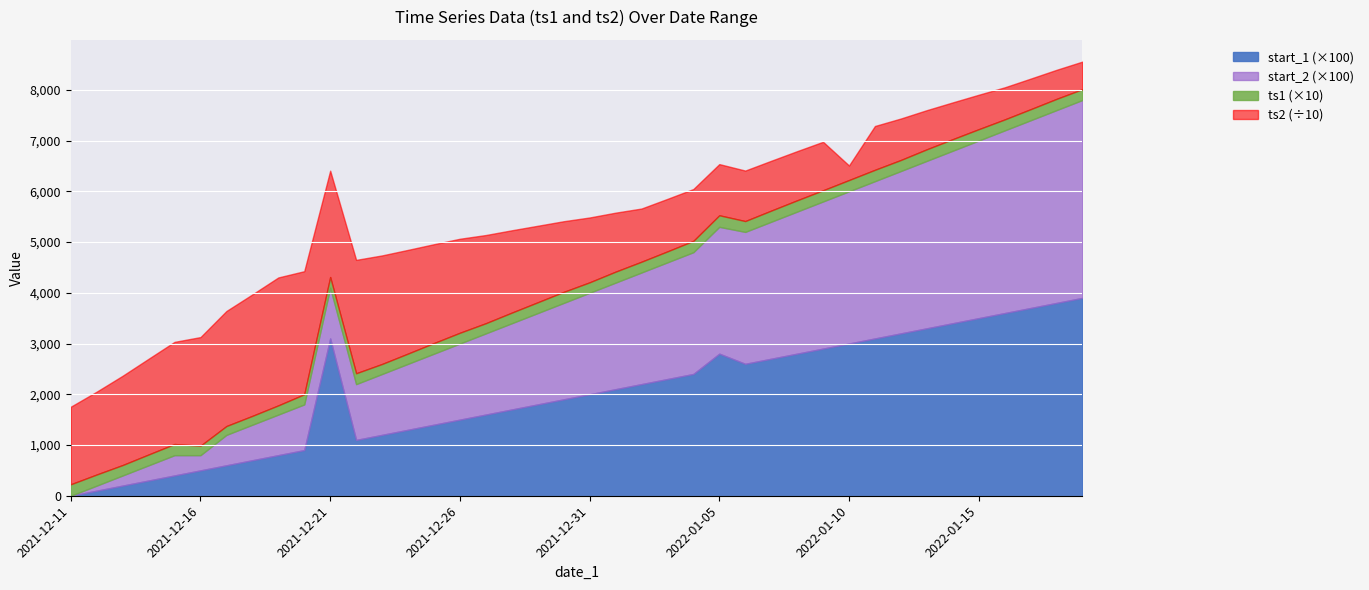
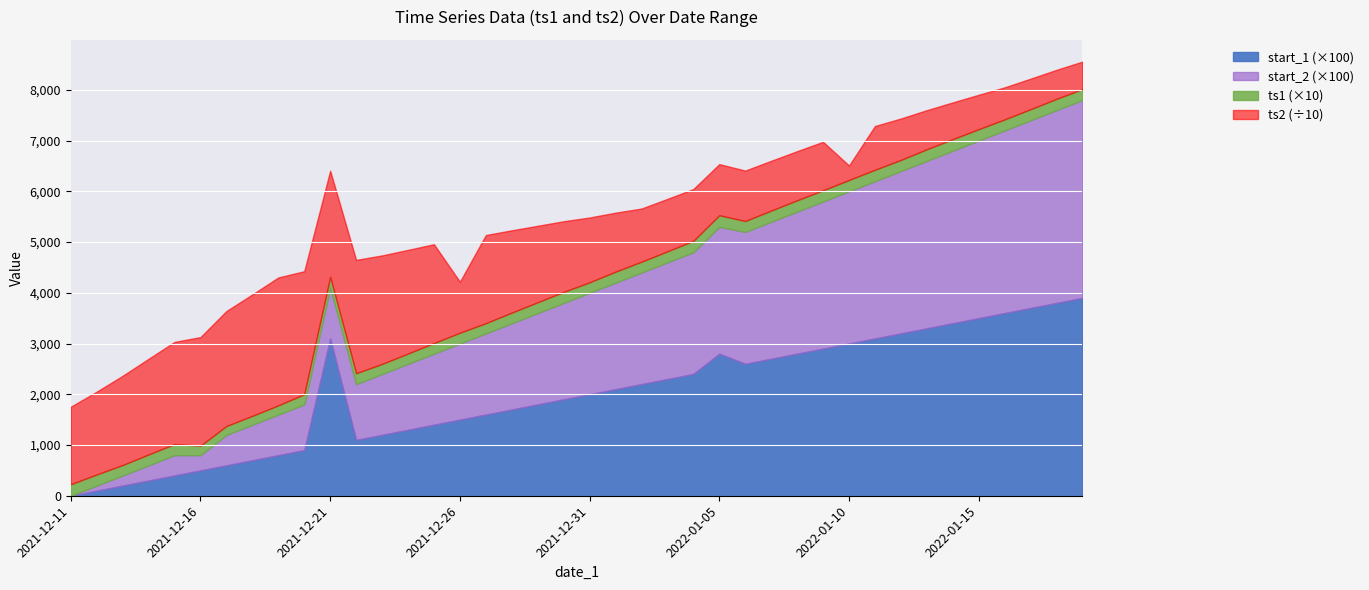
ts2 (÷10), 2021-12-26: 1,900 -> 1,000
